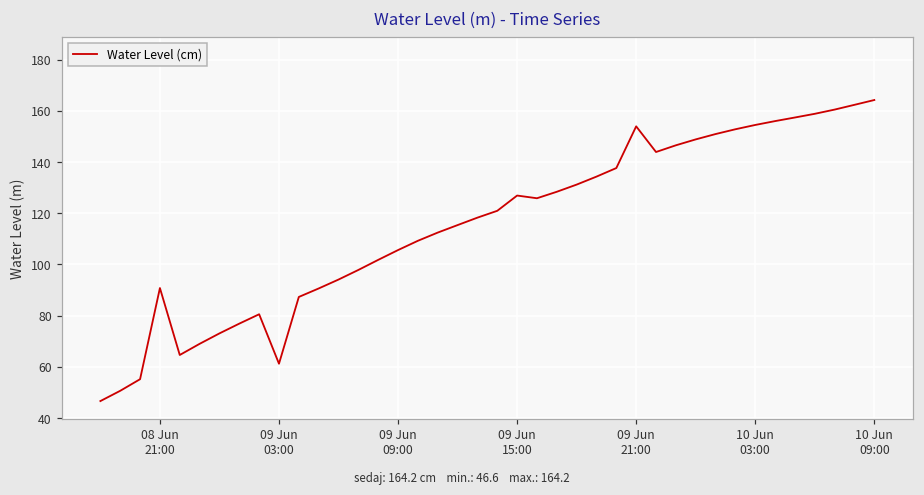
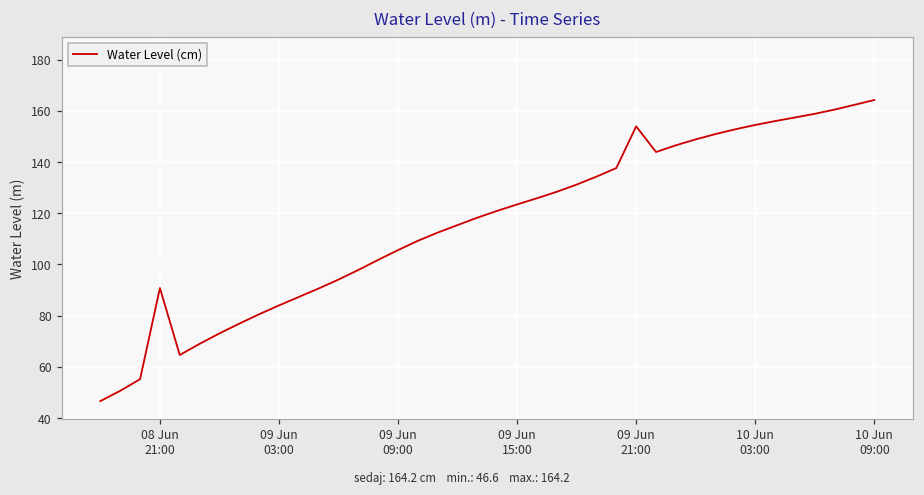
09 Jun 03:00: 61 -> 84
09 Jun 15:00: 127 -> 123
